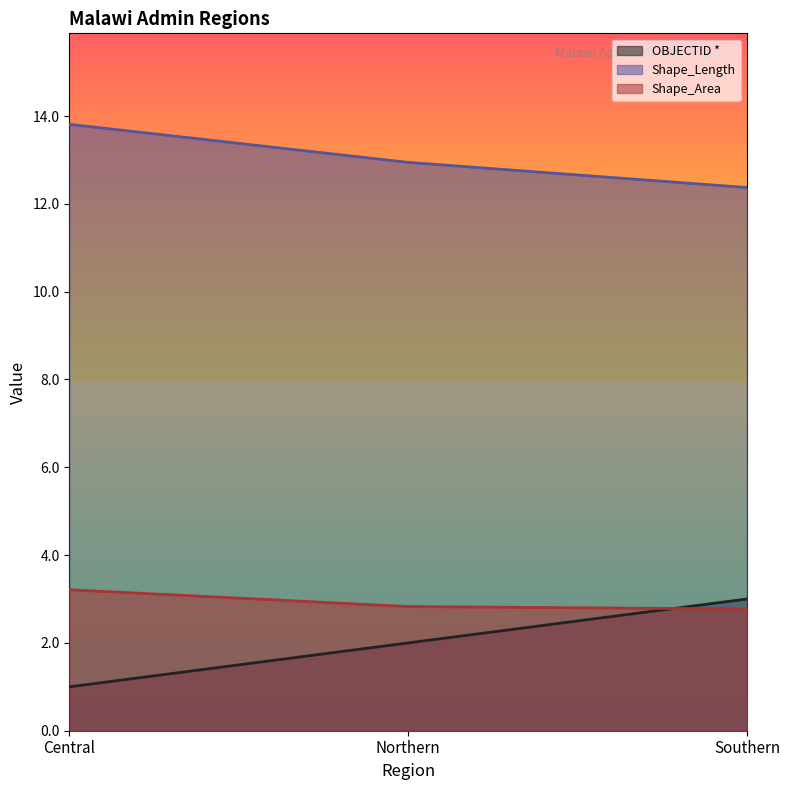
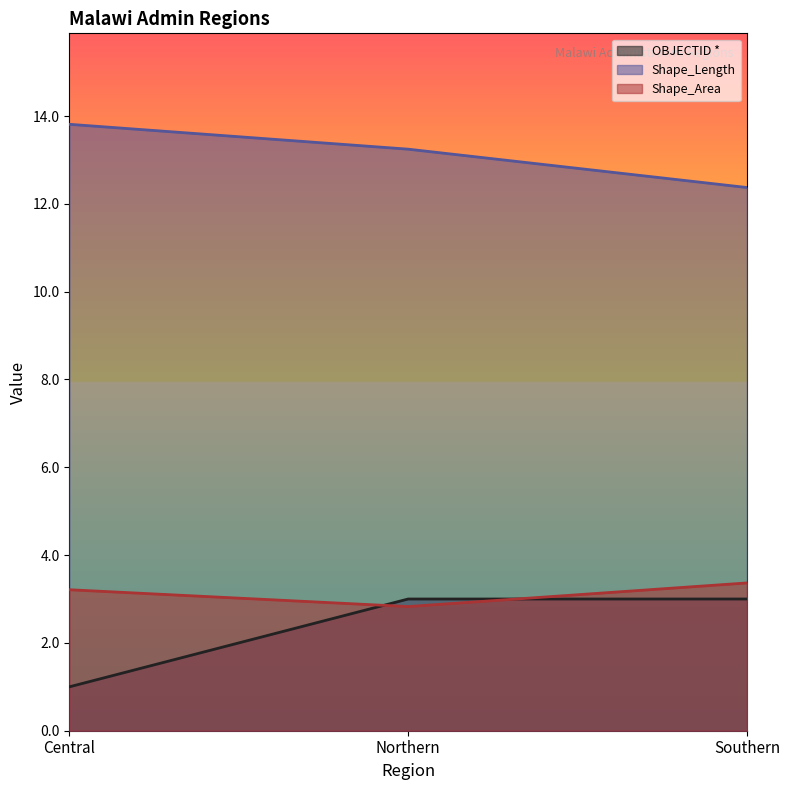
OBJECTID *, Northern: 2 -> 3
Shape_Length, Northern: 12.9 -> 13.2
Shape_Area, Southern: 2.8 -> 3.4
